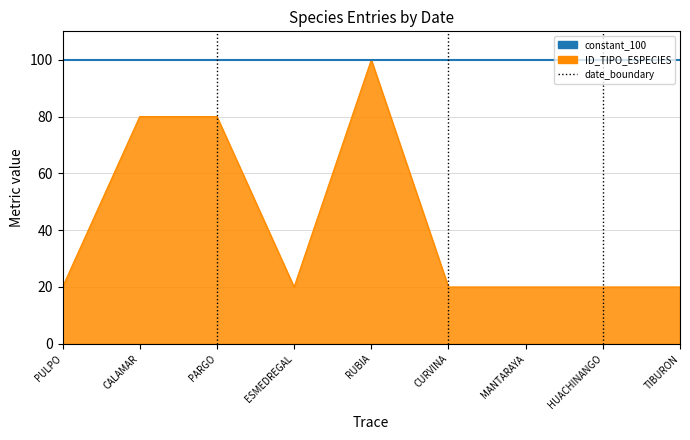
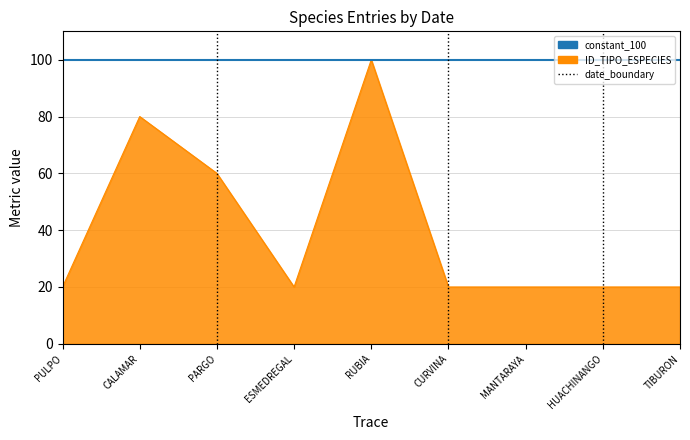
ID_TIPO_ESPECIES, PARGO: 80 -> 60
